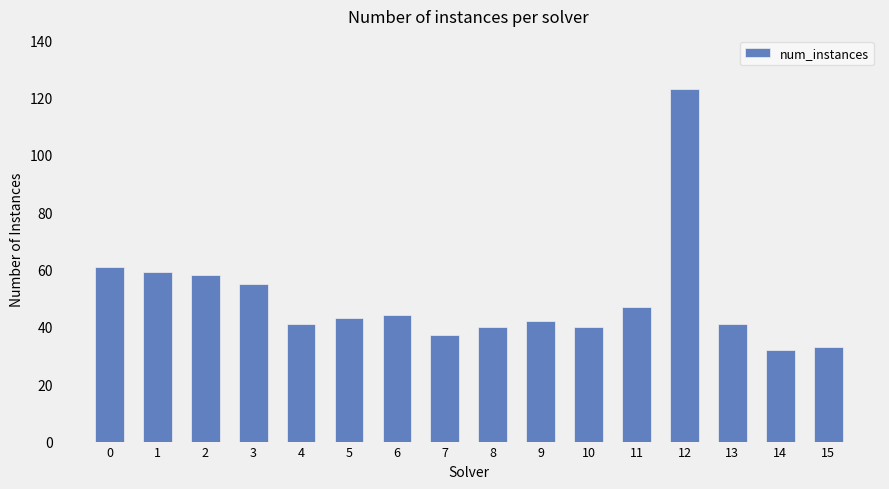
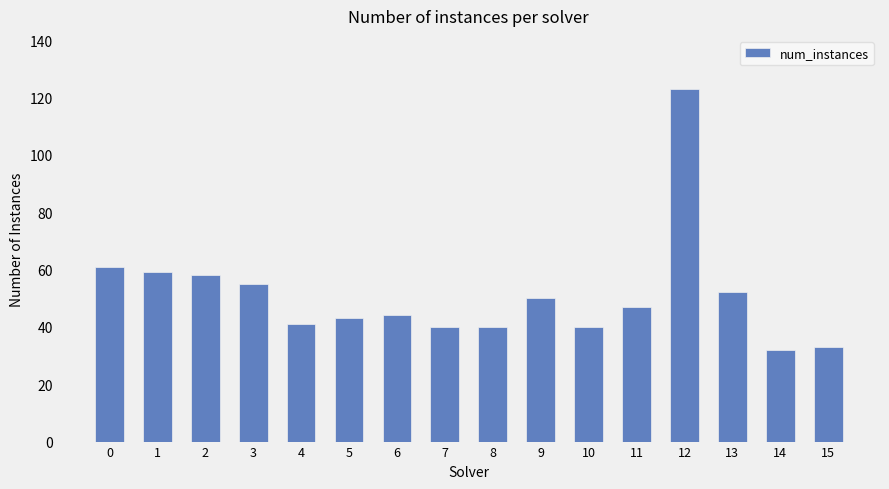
7: 37 -> 40
9: 42 -> 50
13: 41 -> 52
